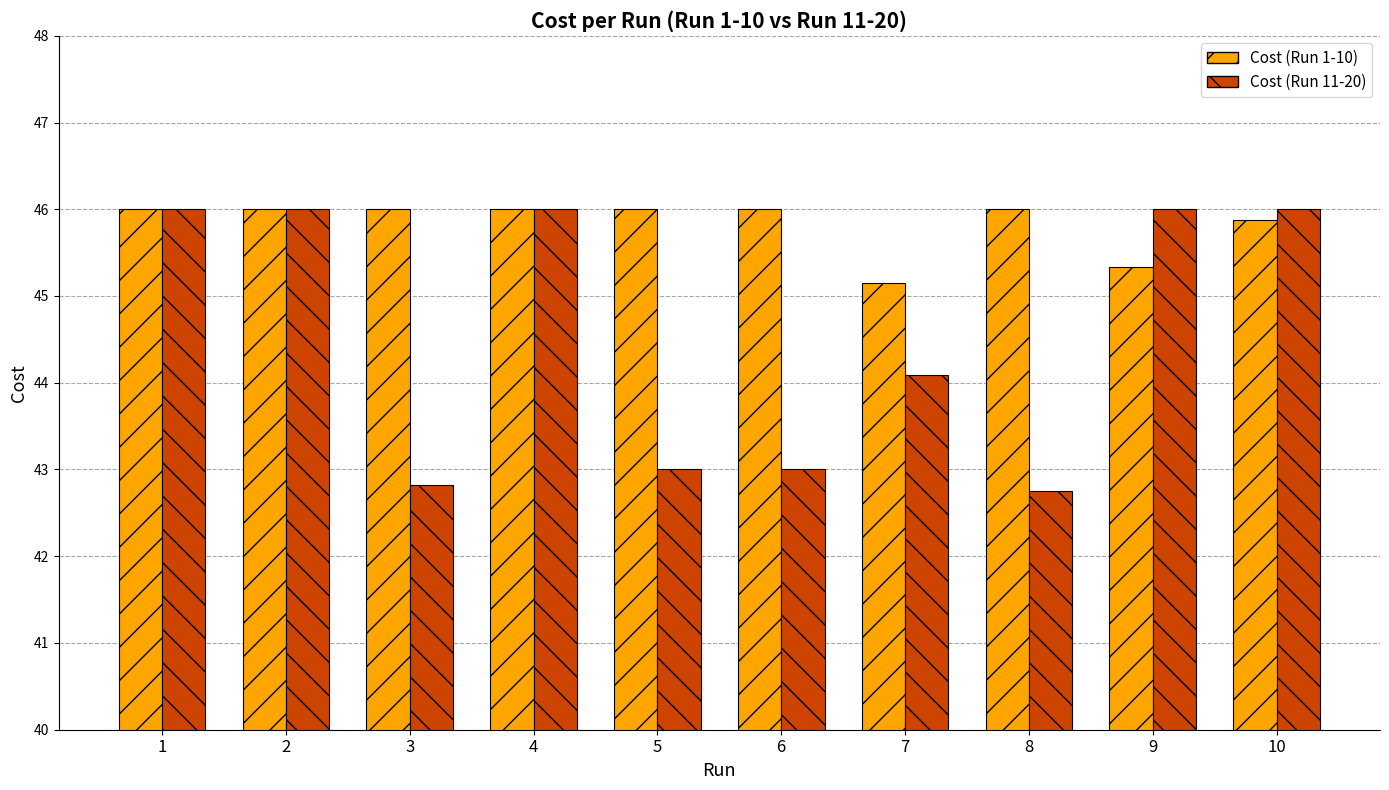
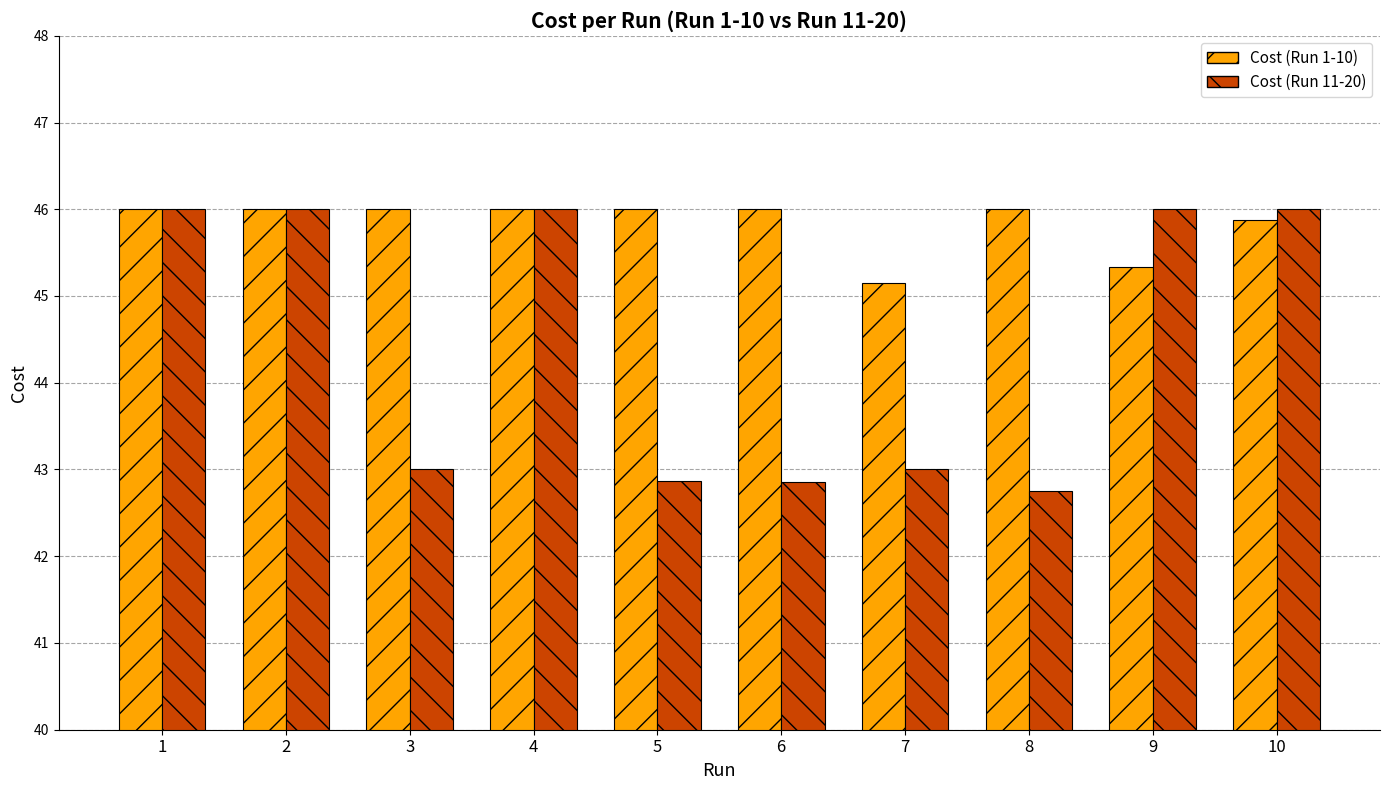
Cost (Run 11-20), 3: 42.8 -> 43.0
Cost (Run 11-20), 5: 43.0 -> 42.9
Cost (Run 11-20), 6: 43.0 -> 42.9
Cost (Run 11-20), 7: 44.1 -> 43.0
